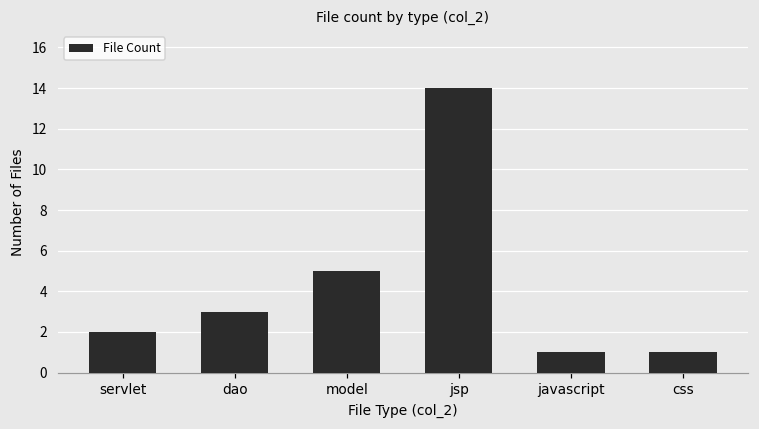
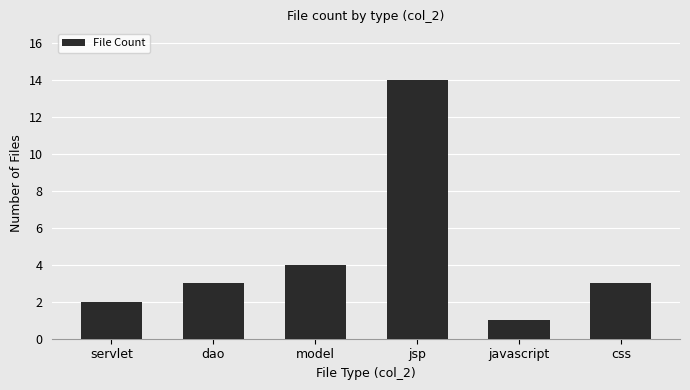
model: 5 -> 4
css: 1 -> 3
